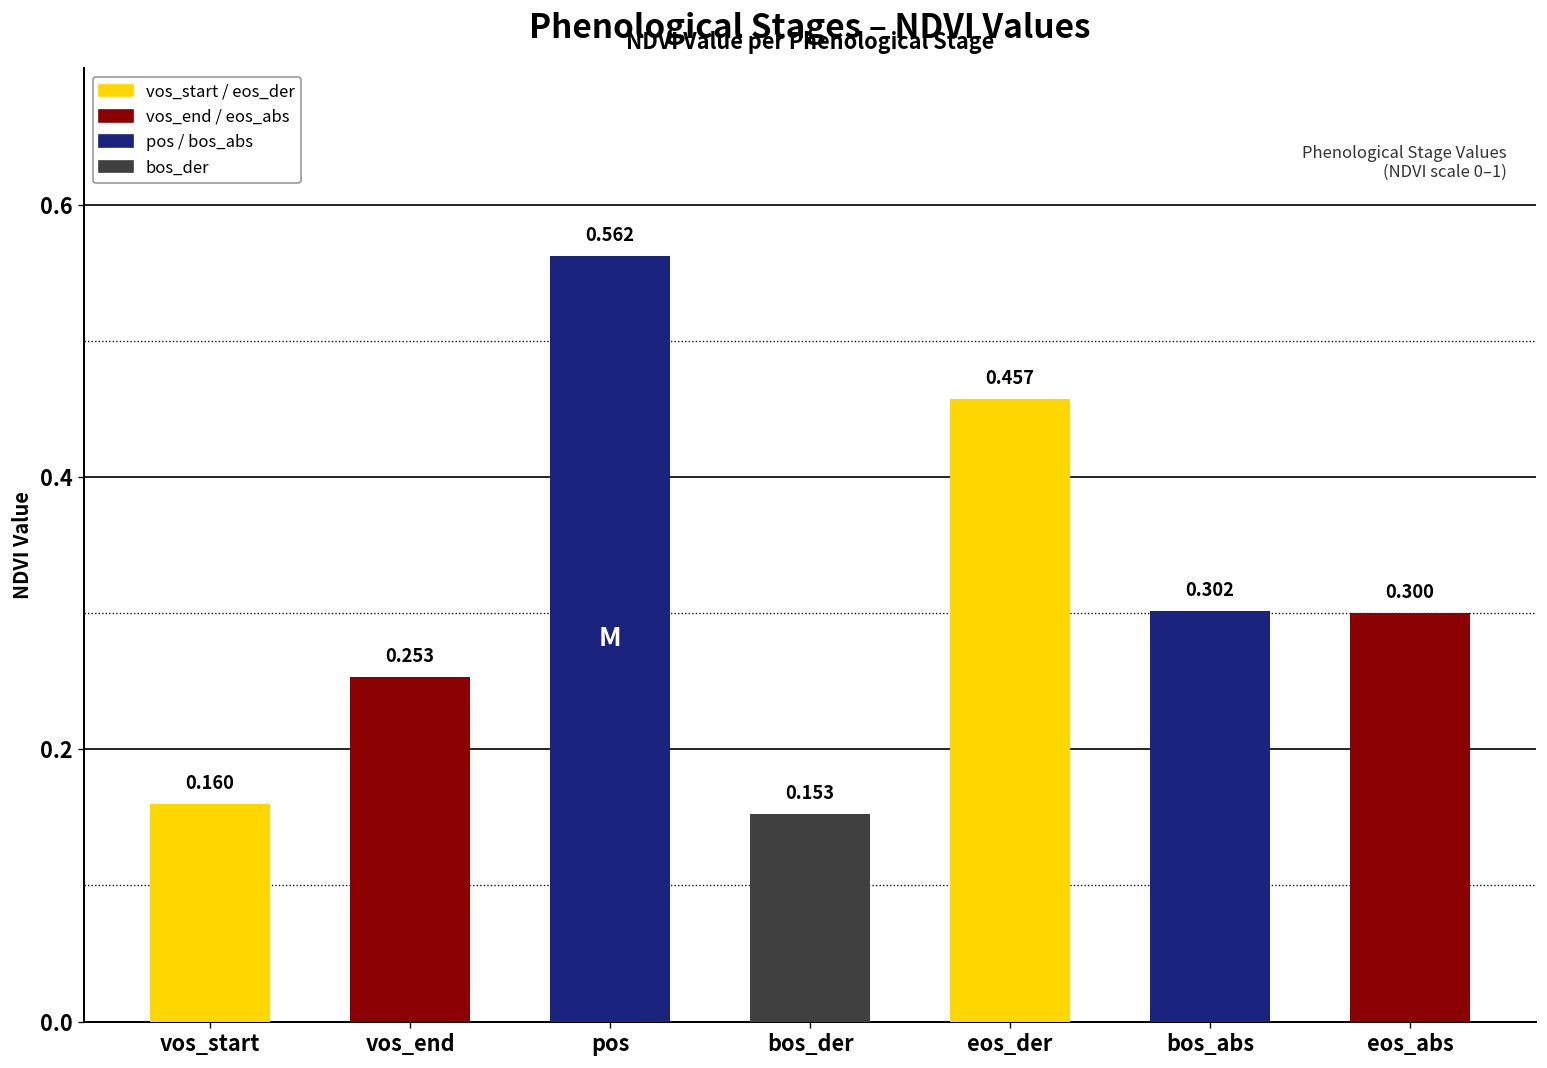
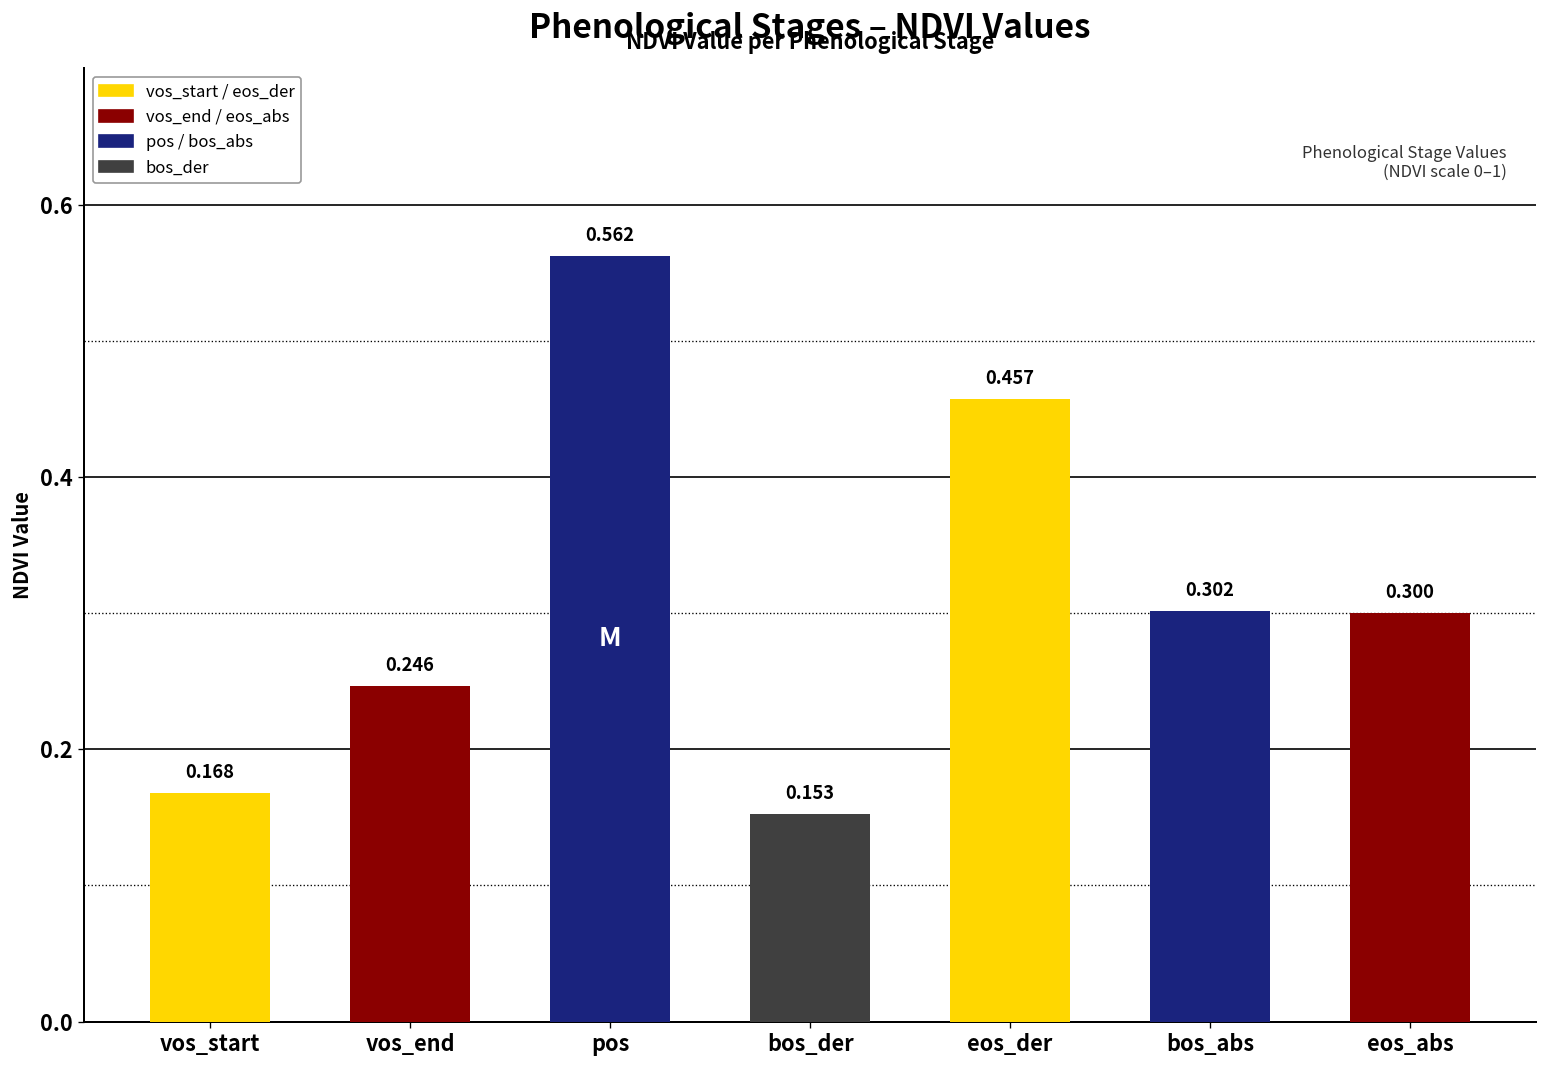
vos_start: 0.160 -> 0.168
vos_end: 0.253 -> 0.246
